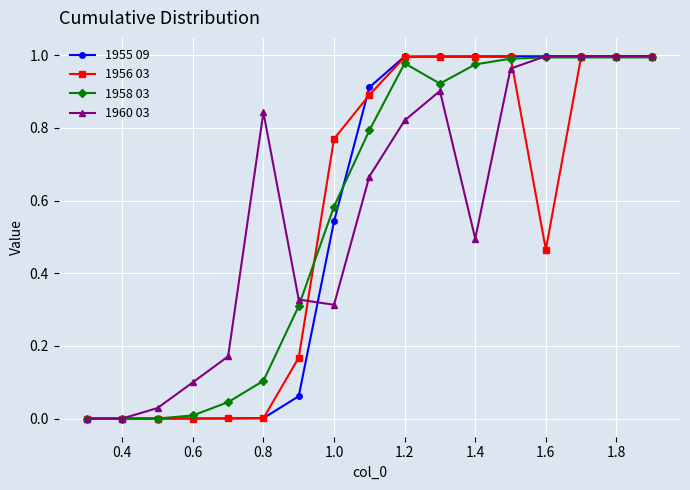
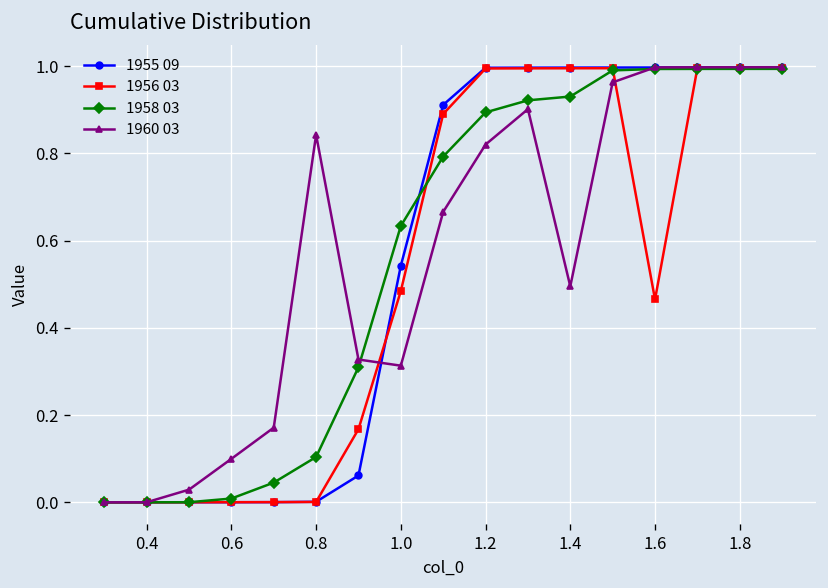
1956 03, 1.0: 0.77 -> 0.48
1958 03, 1.0: 0.58 -> 0.63
1958 03, 1.2: 0.98 -> 0.89
1958 03, 1.4: 0.97 -> 0.93
